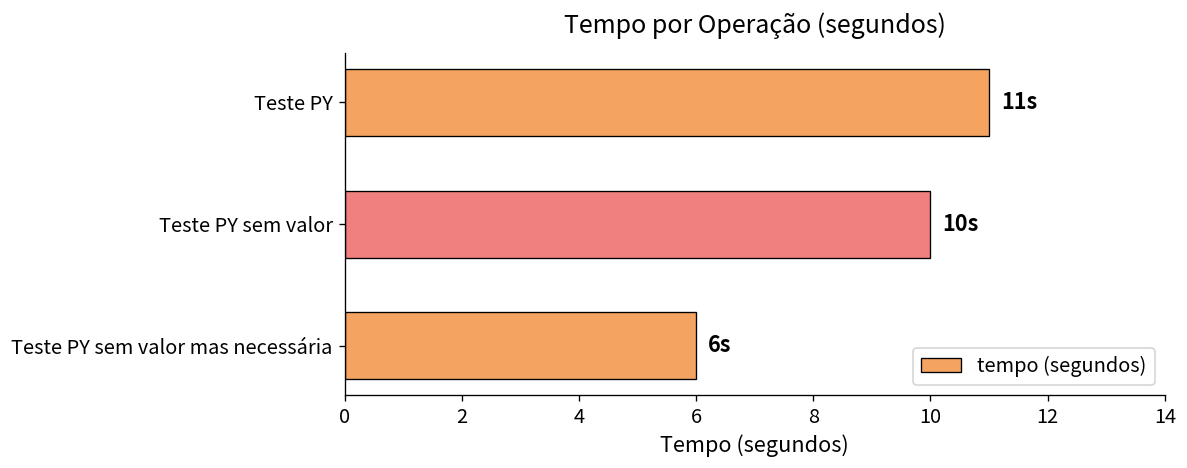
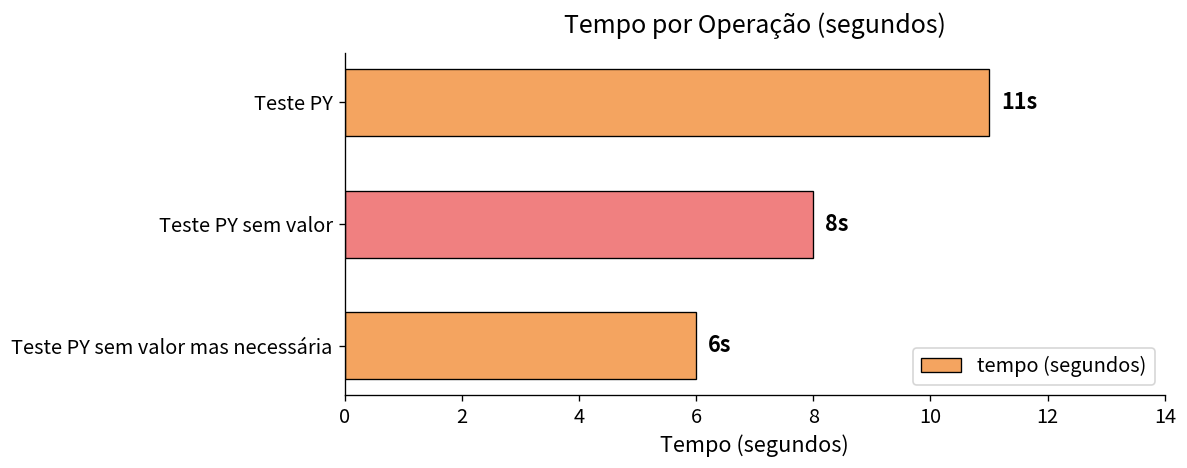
Teste PY sem valor: 10s -> 8s
